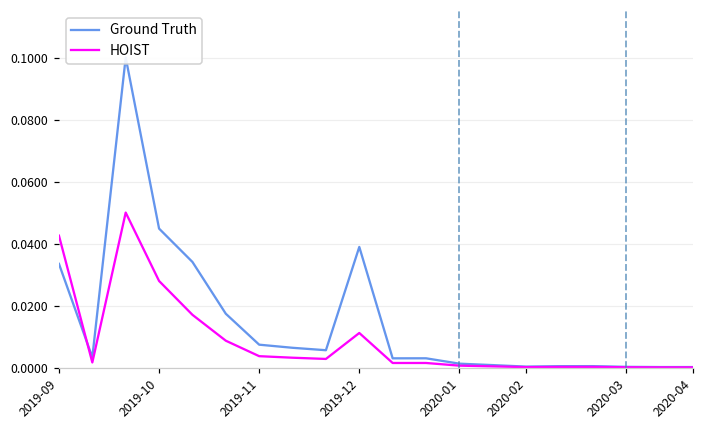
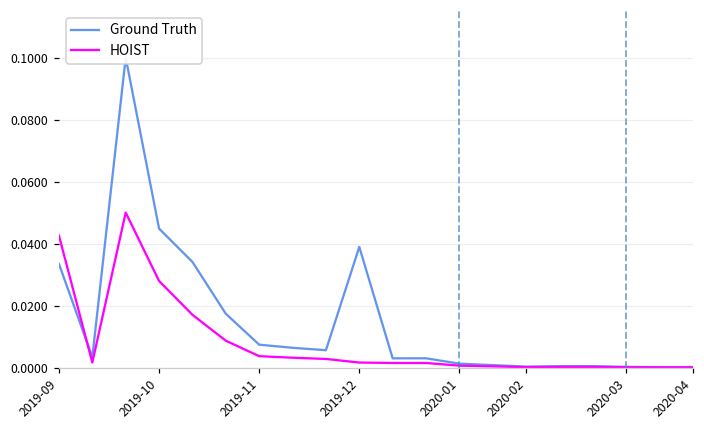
HOIST, 2019-12: 0.011 -> 0.002
